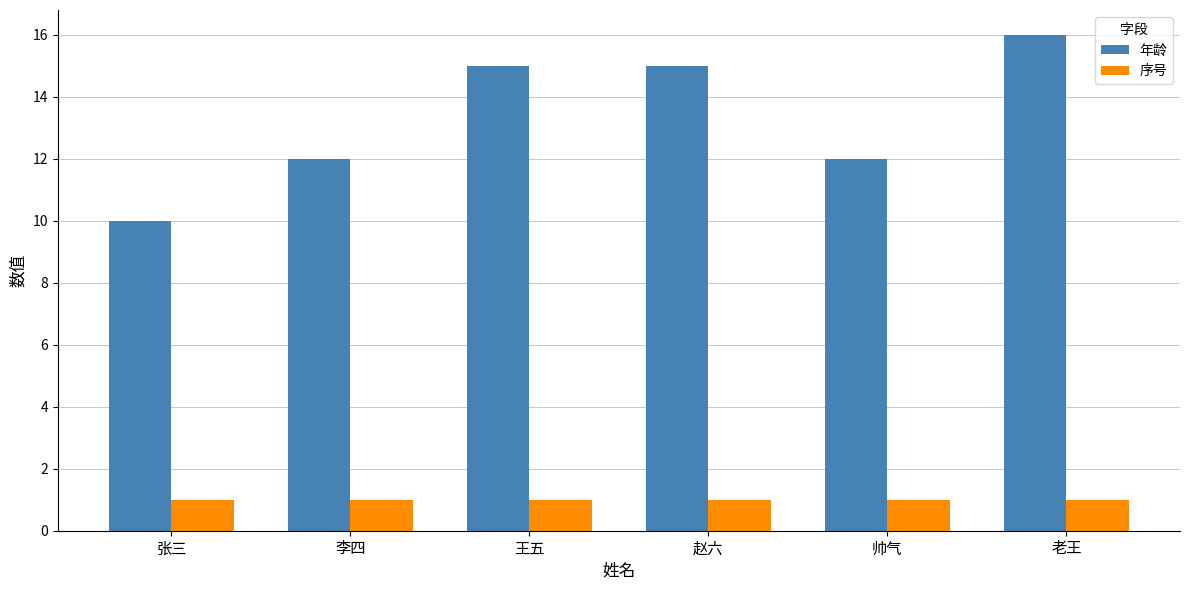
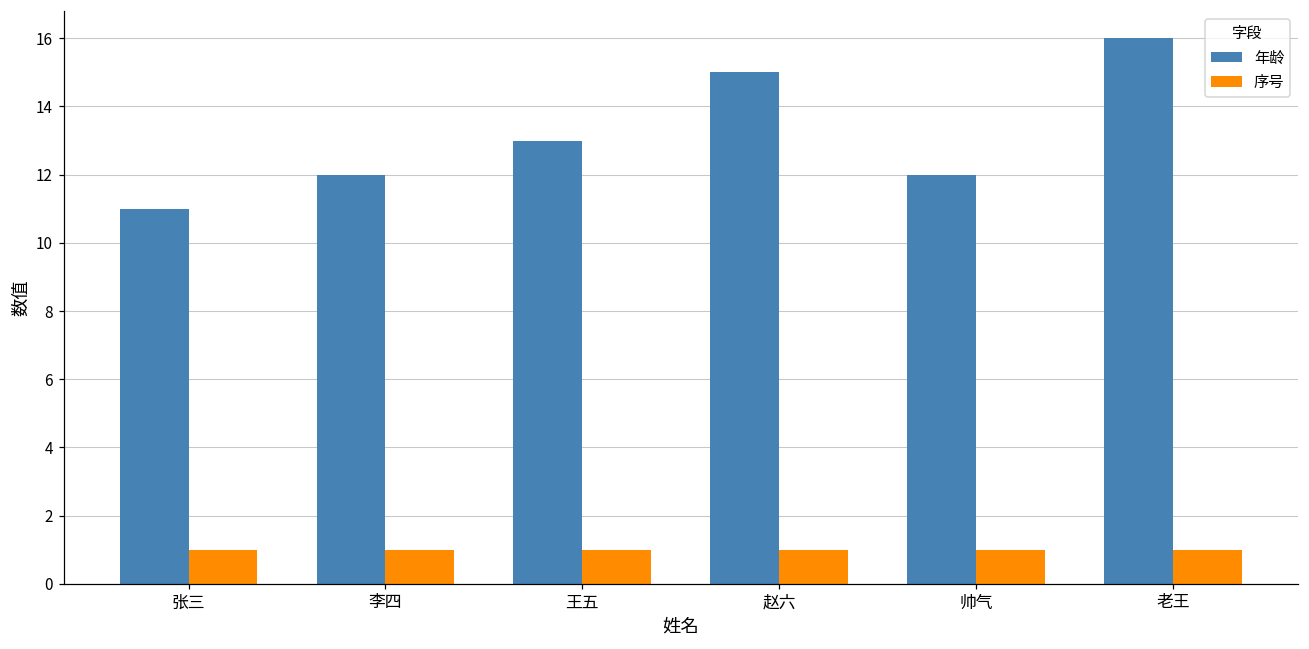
年龄, 张三: 10 -> 11
年龄, 王五: 15 -> 13
